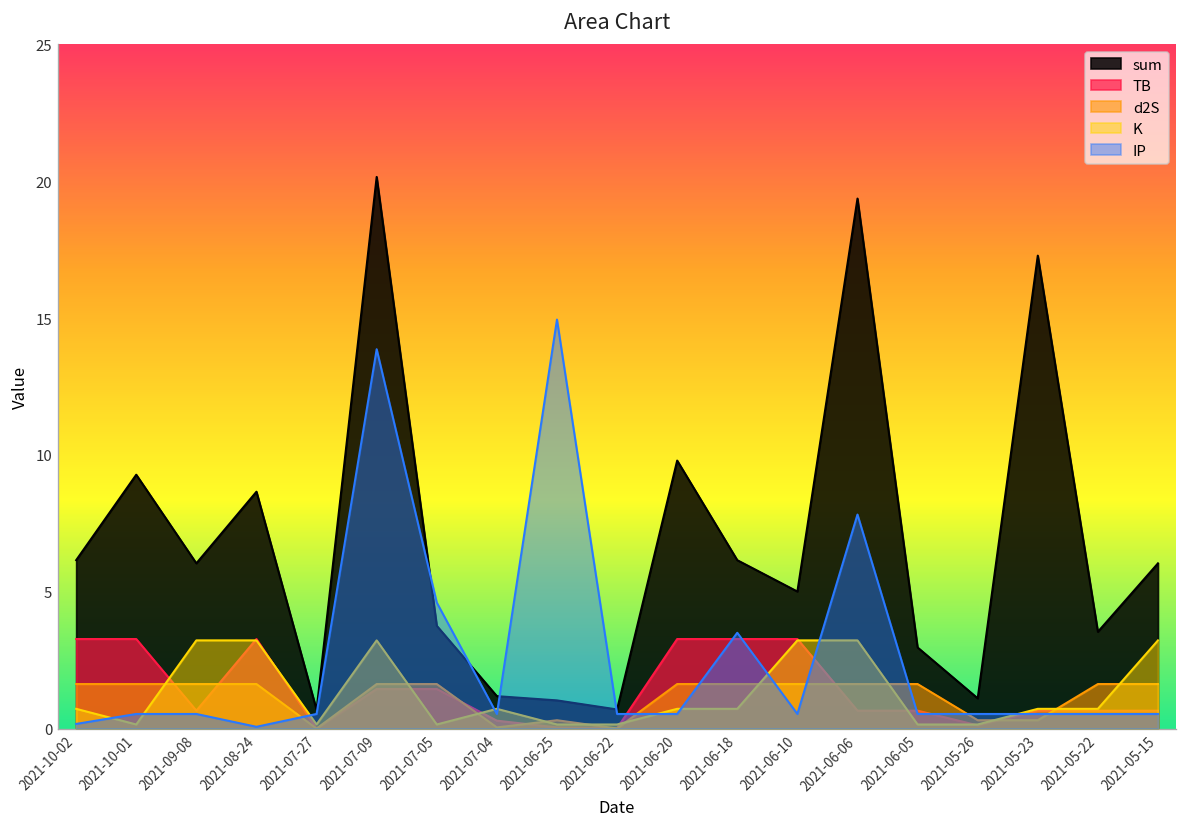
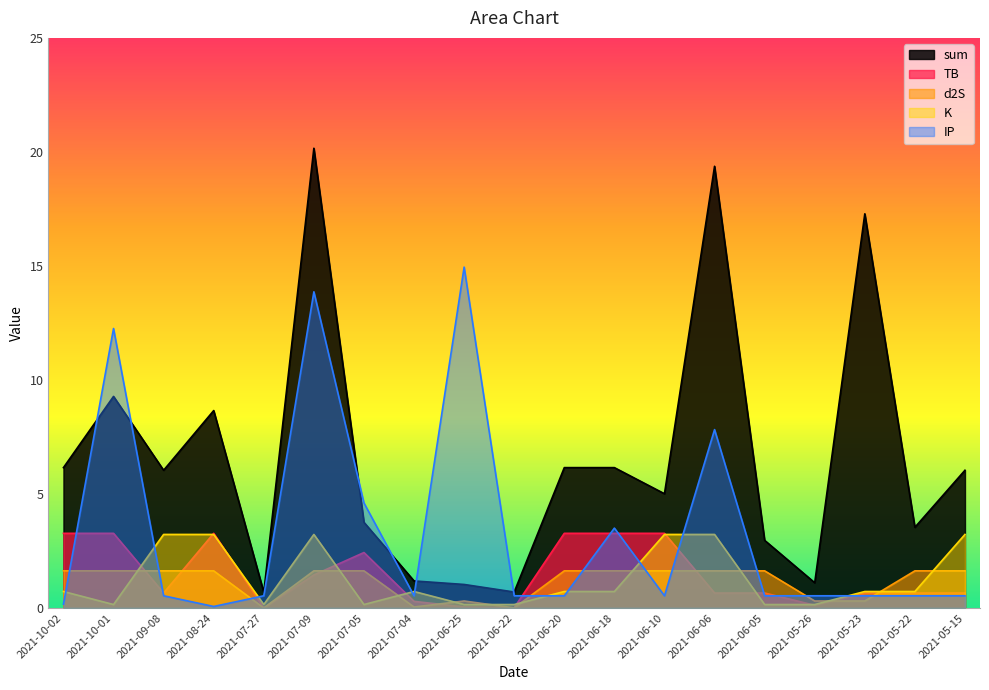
IP, 2021-10-01: 0.5 -> 12.3
TB, 2021-07-05: 1.4 -> 2.4
sum, 2021-06-20: 9.8 -> 6.2
